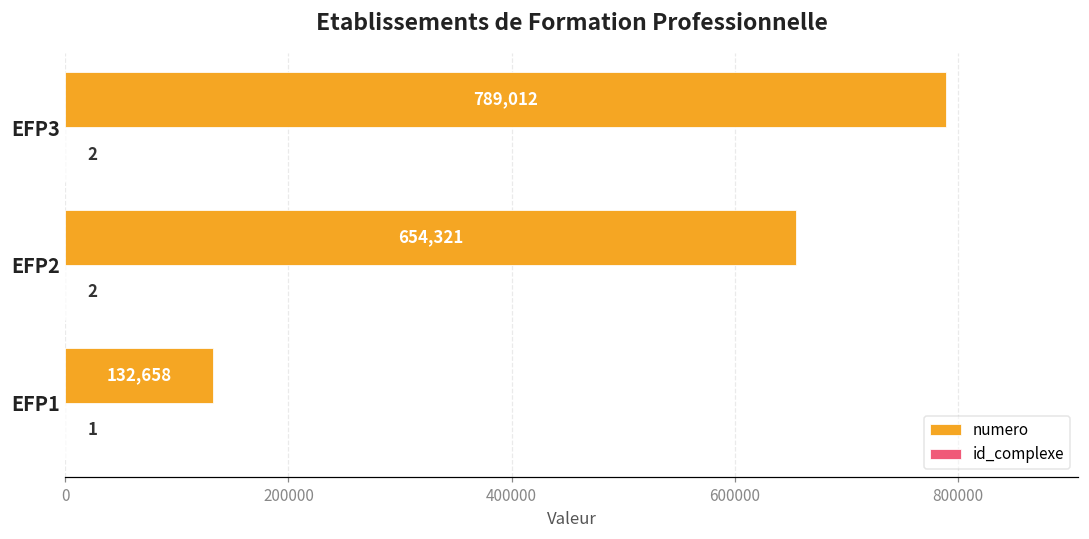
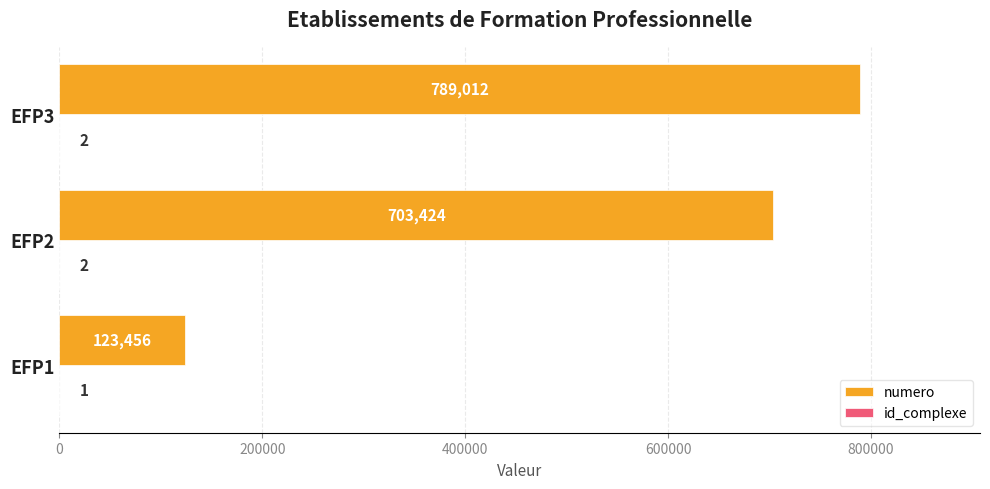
numero, EFP2: 654,321 -> 703,424
numero, EFP1: 132,658 -> 123,456
